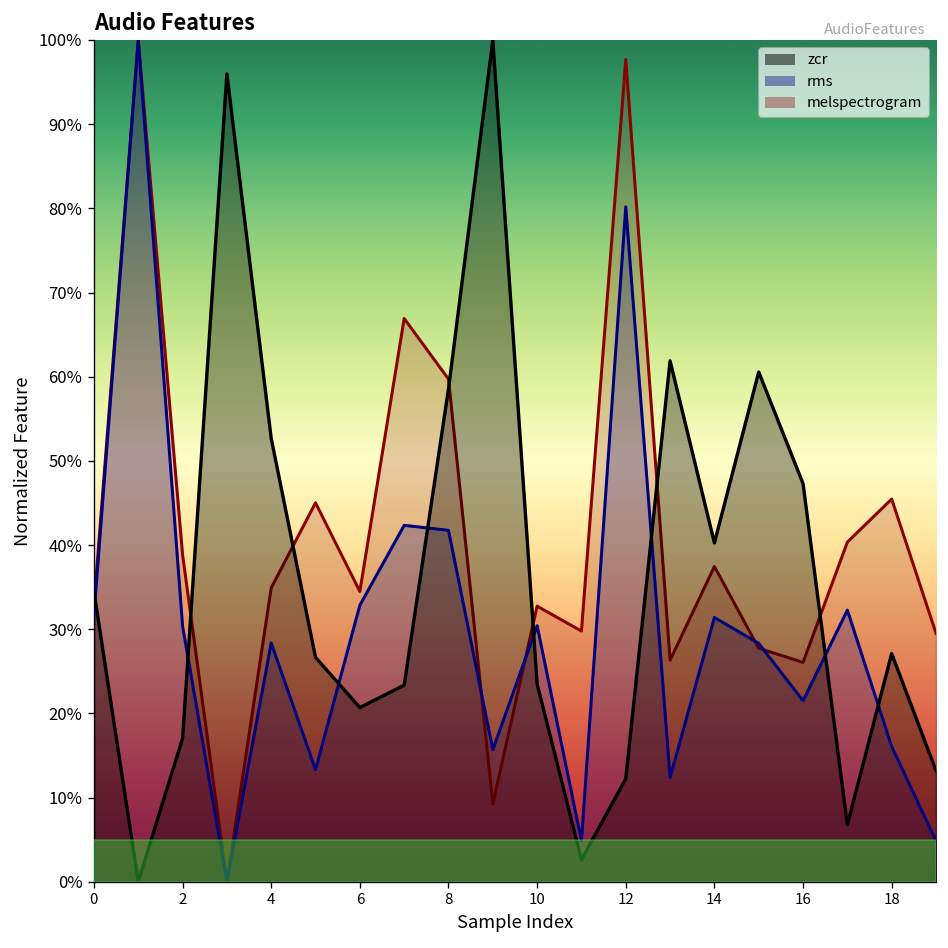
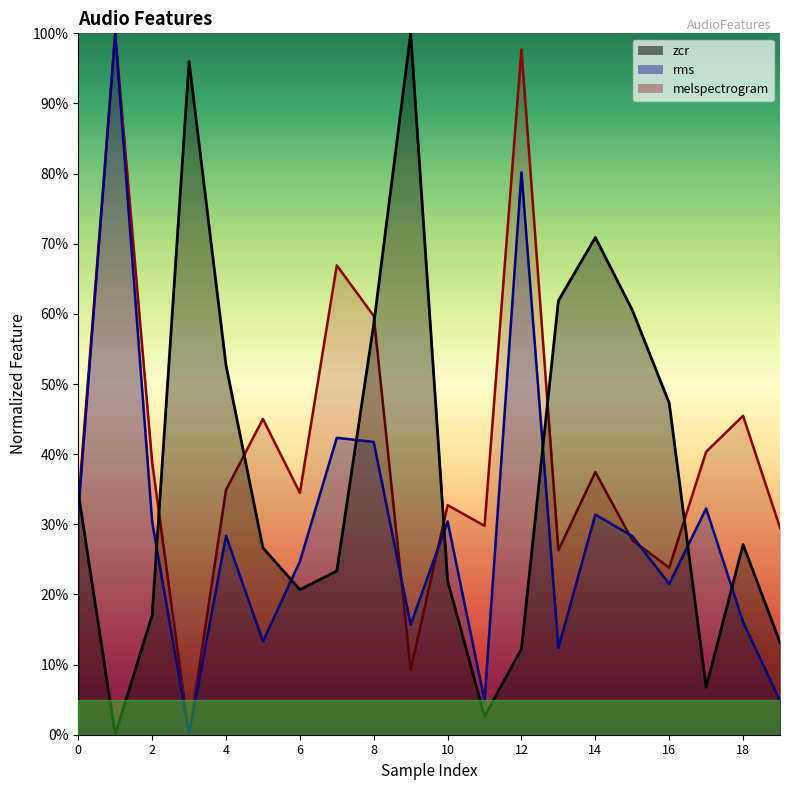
rms, 6: 33% -> 25%
zcr, 10: 23% -> 22%
zcr, 14: 40% -> 71%
melspectrogram, 16: 26% -> 24%
